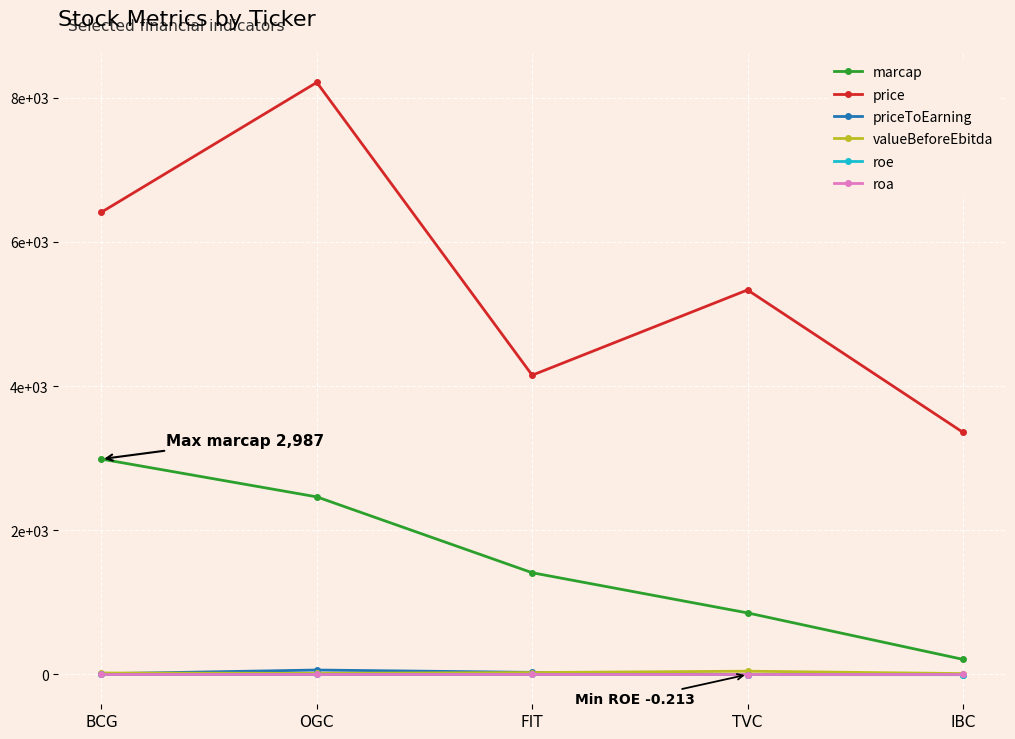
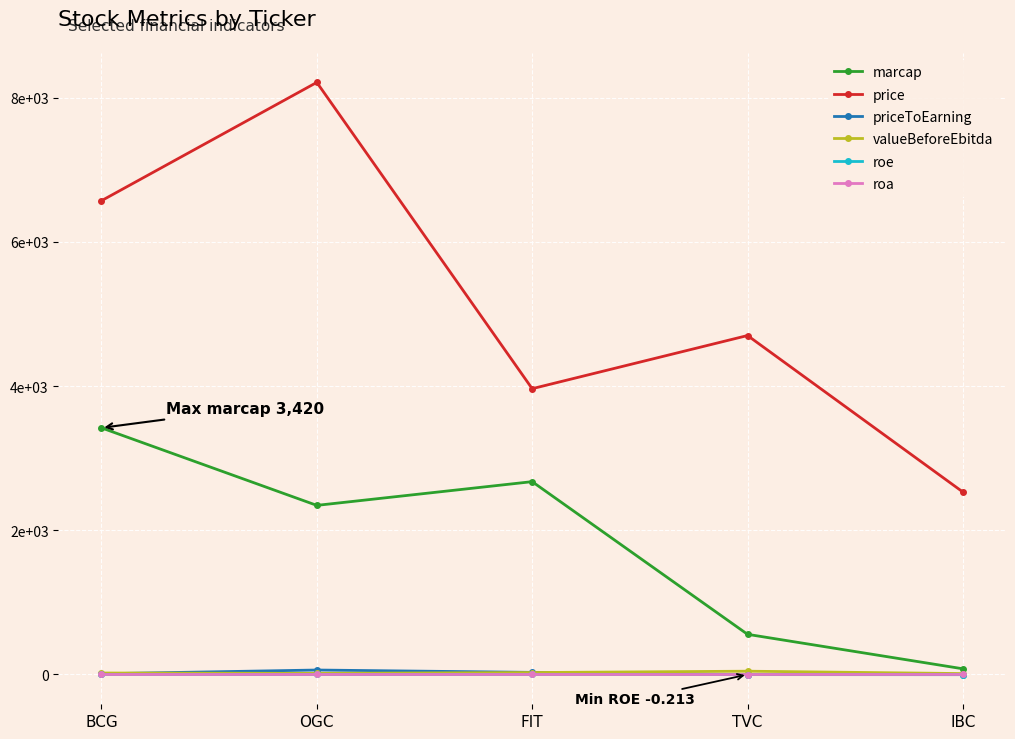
marcap, BCG: 2,987 -> 3,420
price, BCG: 6400 -> 6600
marcap, OGC: 2500 -> 2300
marcap, FIT: 1400 -> 2700
price, FIT: 4200 -> 4000
marcap, TVC: 900 -> 600
price, TVC: 5300 -> 4700
marcap, IBC: 200 -> 100
price, IBC: 3400 -> 2500
